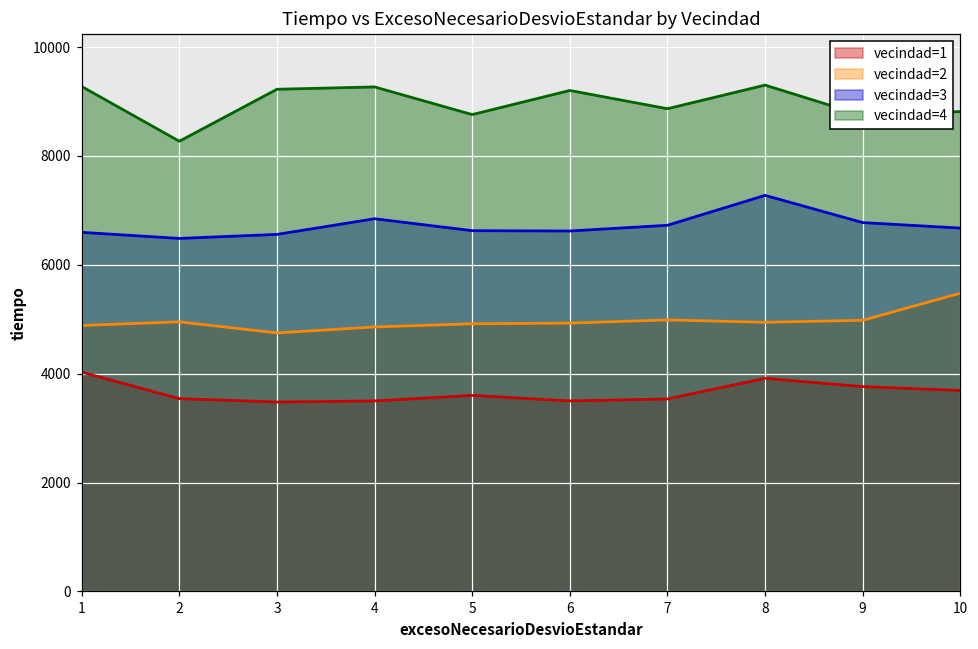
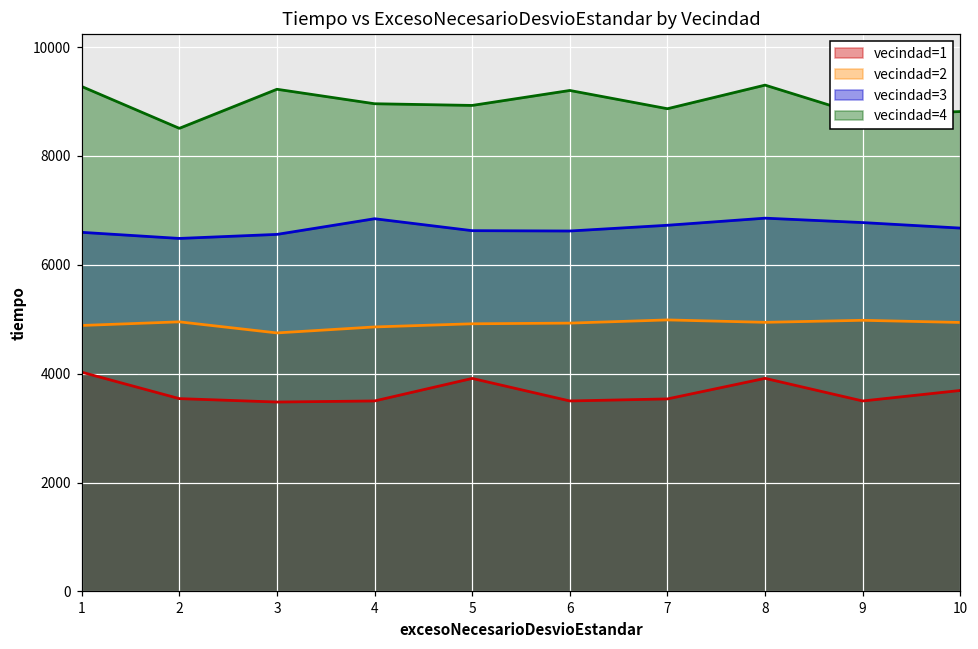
vecindad=4, 2: 8300 -> 8500
vecindad=4, 4: 9300 -> 9000
vecindad=1, 5: 3600 -> 3900
vecindad=4, 5: 8800 -> 8900
vecindad=3, 8: 7300 -> 6900
vecindad=1, 9: 3800 -> 3500
vecindad=2, 10: 5500 -> 4900
